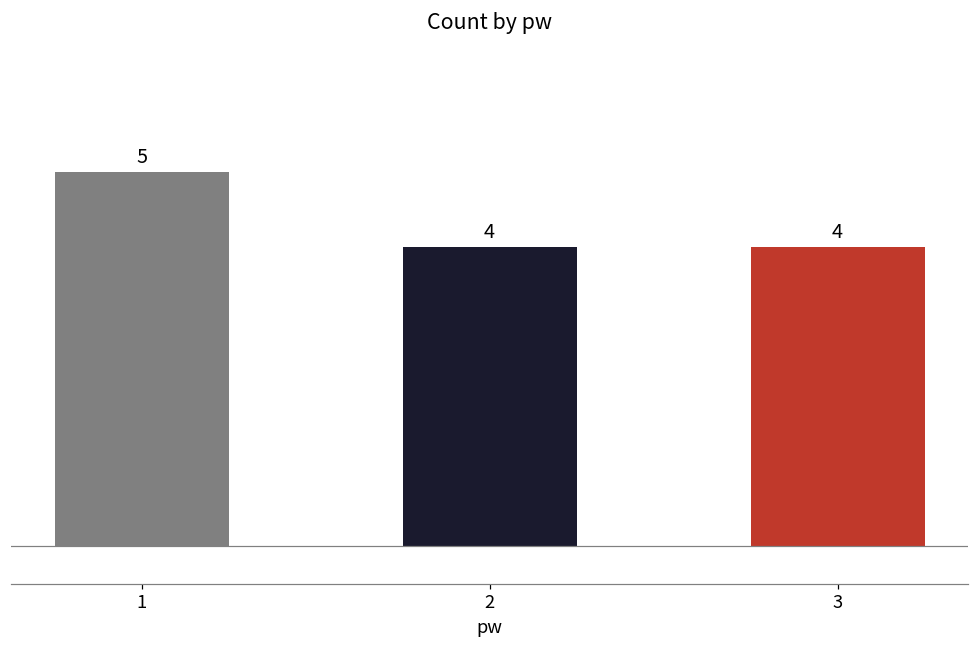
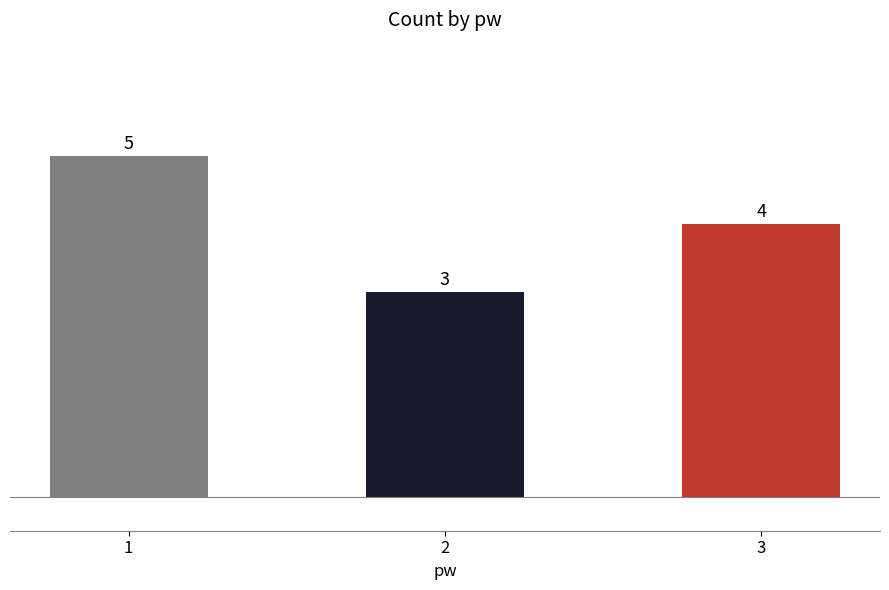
2: 4 -> 3
